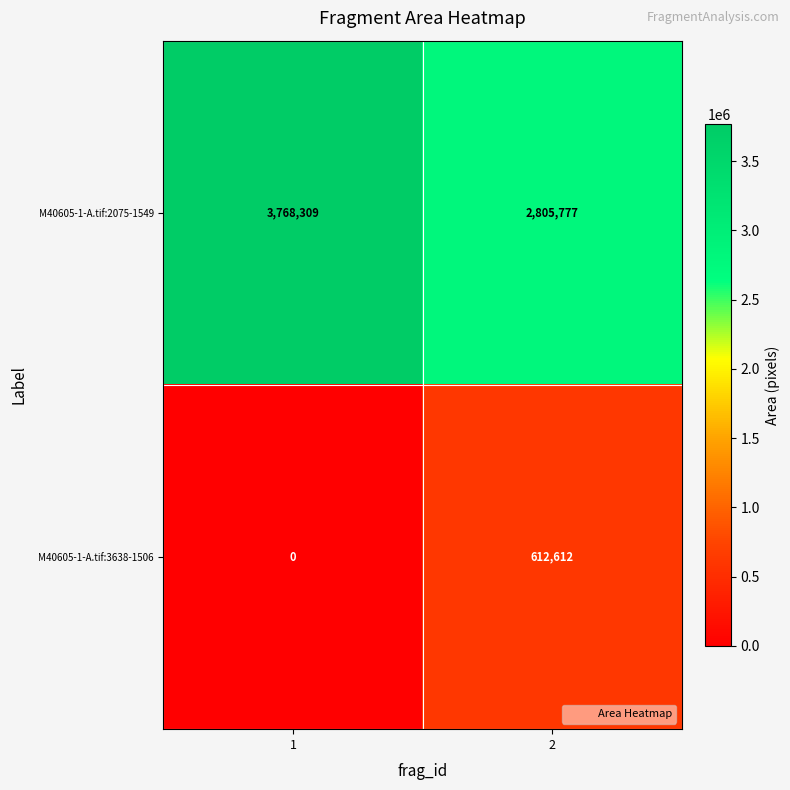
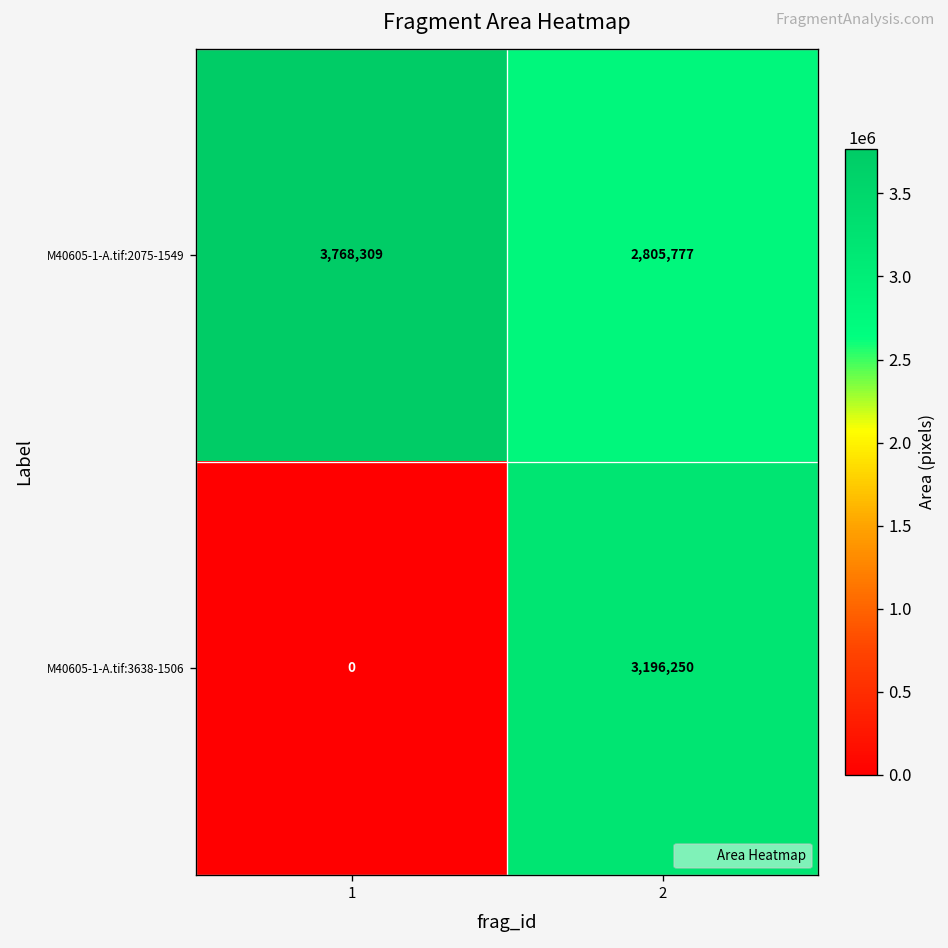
M40605-1-A.tif:3638-1506, 2: 612,612 -> 3,196,250
